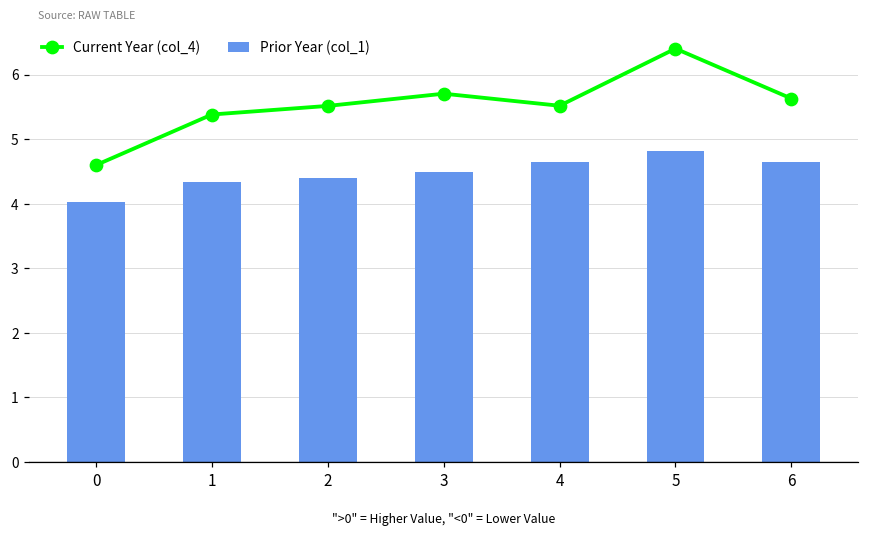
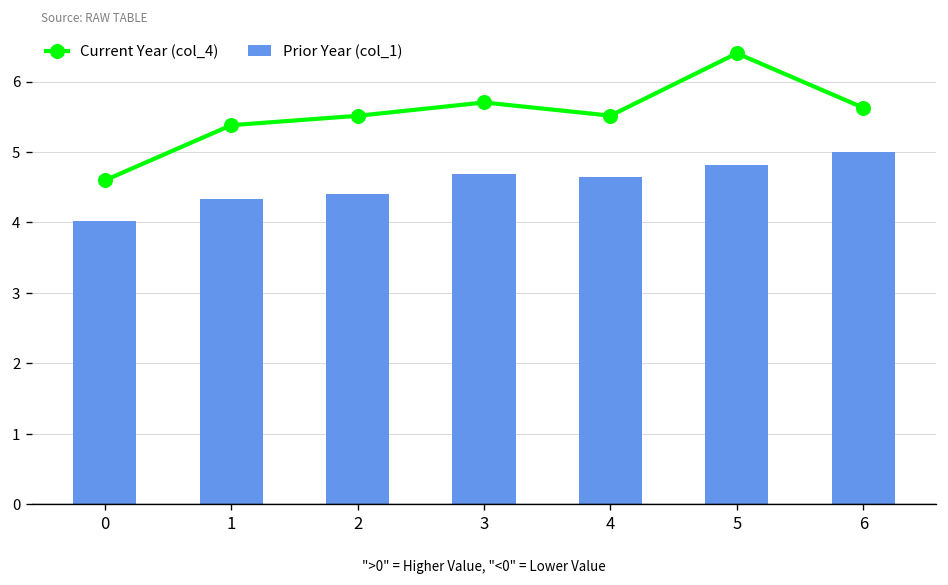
Prior Year (col_1), 3: 4.5 -> 4.7
Prior Year (col_1), 6: 4.7 -> 5.0
